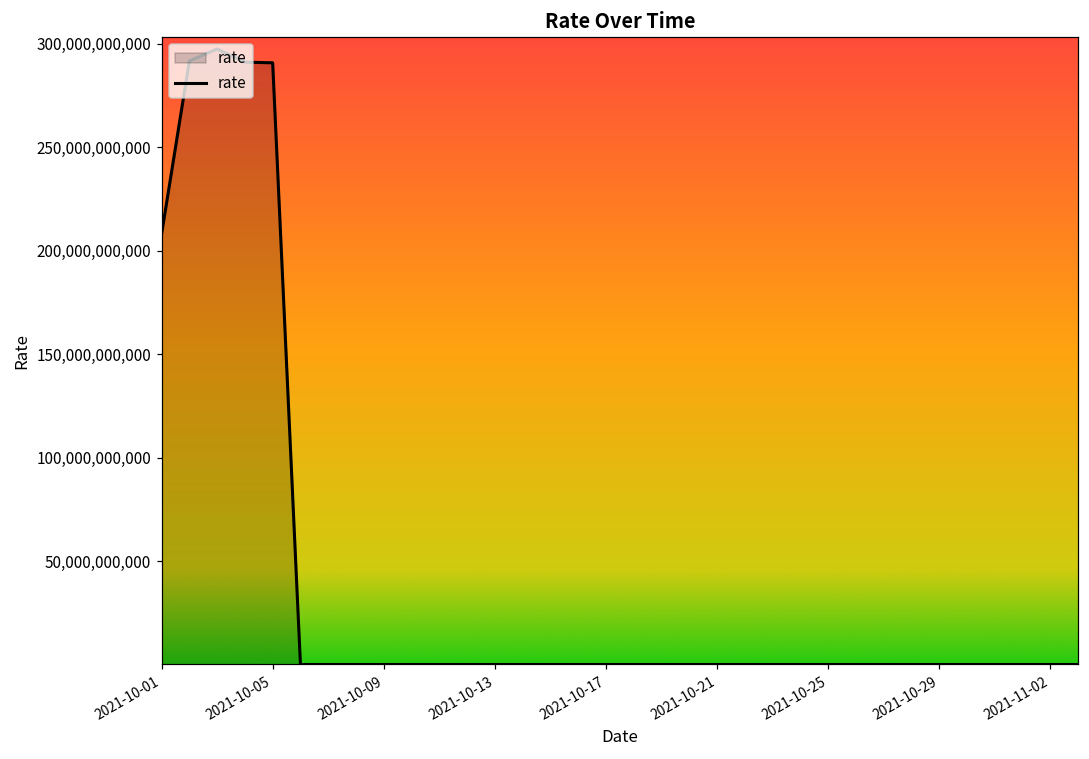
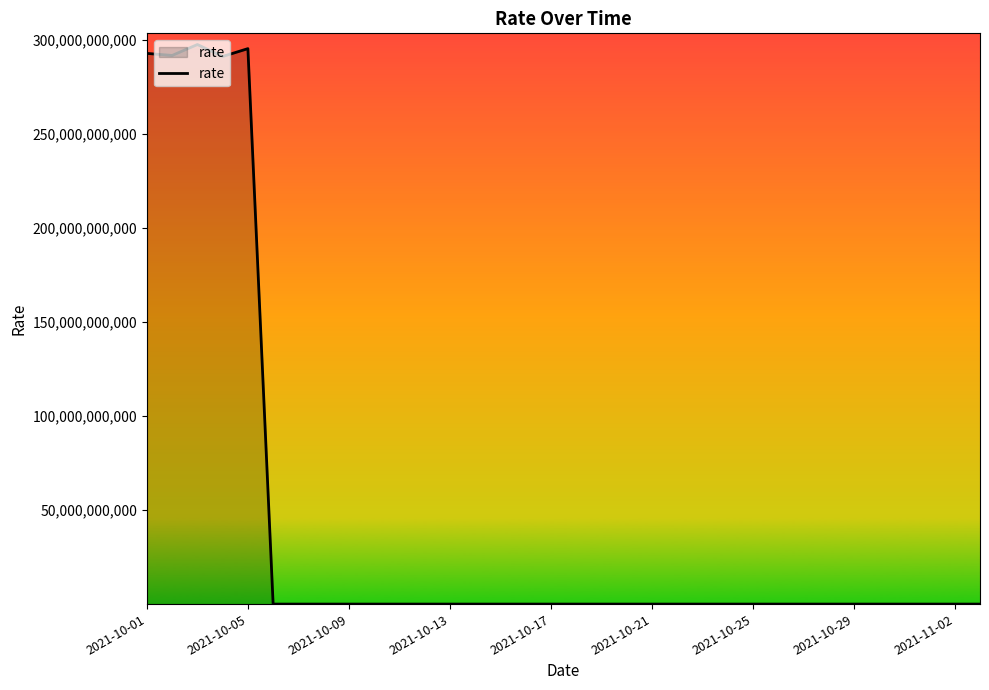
2021-10-01: 208,000,000,000 -> 293,000,000,000
2021-10-05: 291,000,000,000 -> 295,000,000,000
